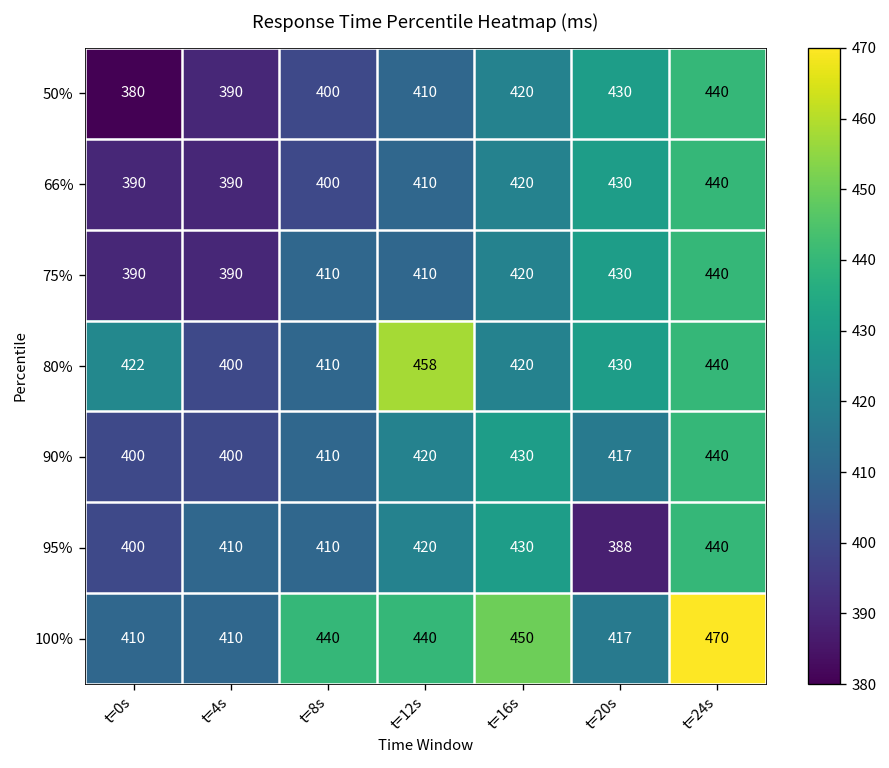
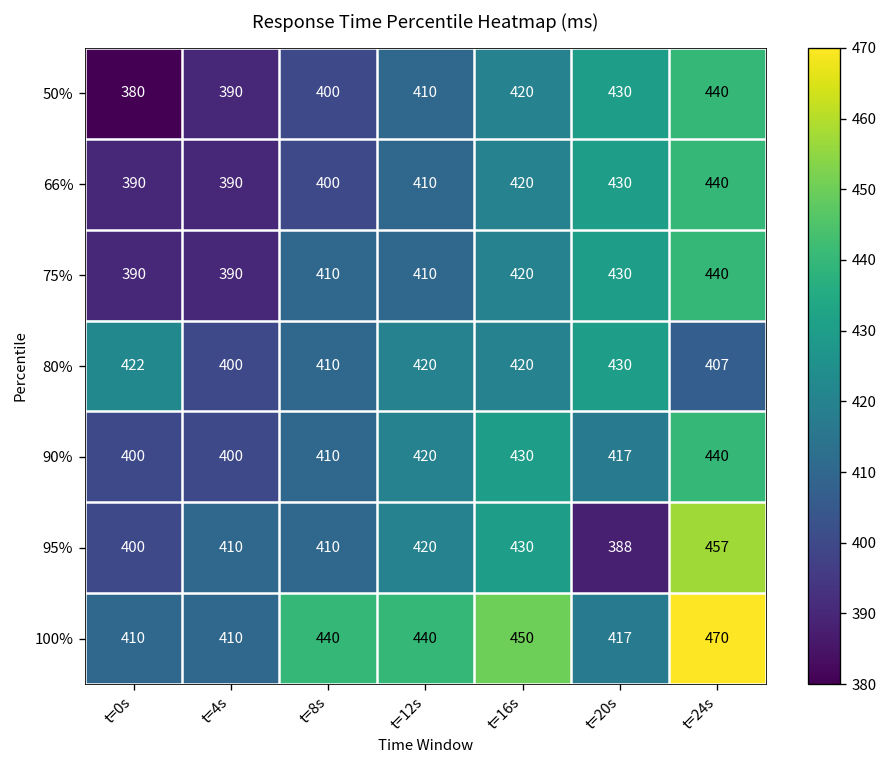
80%, t=12s: 458 -> 420
80%, t=24s: 440 -> 407
95%, t=24s: 440 -> 457
